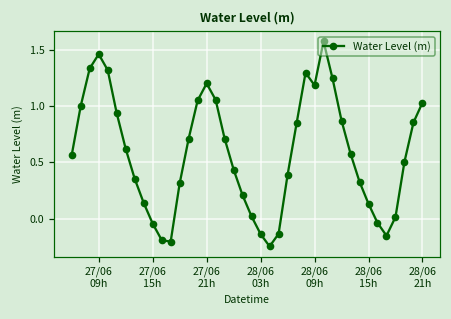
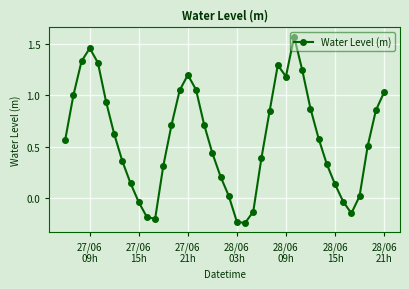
28/06 03h: -0.14 -> -0.24
